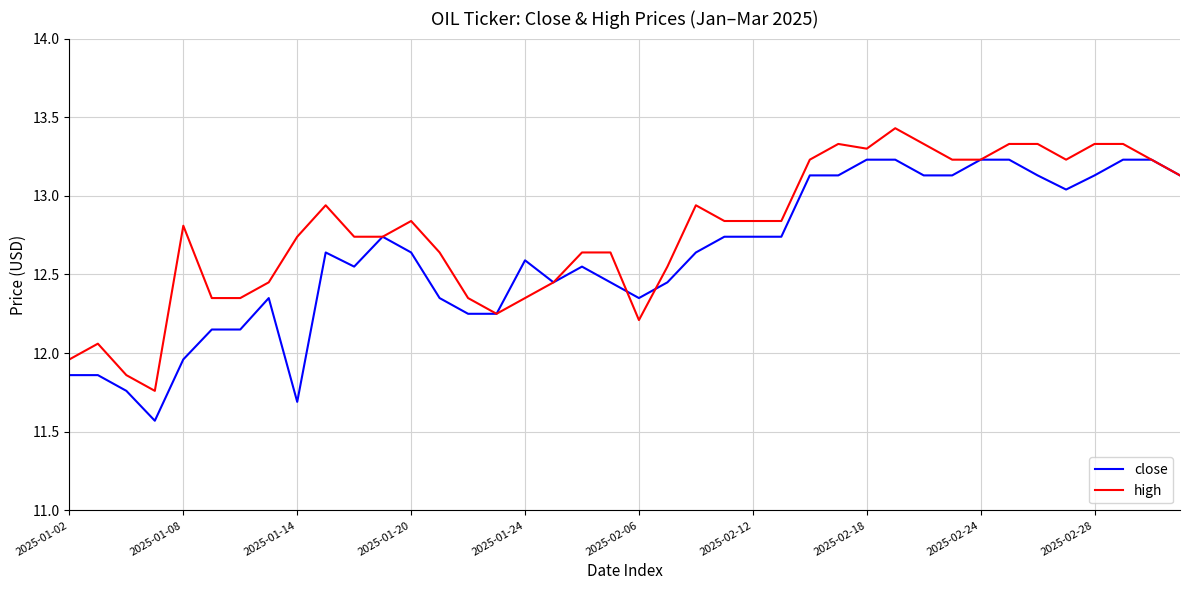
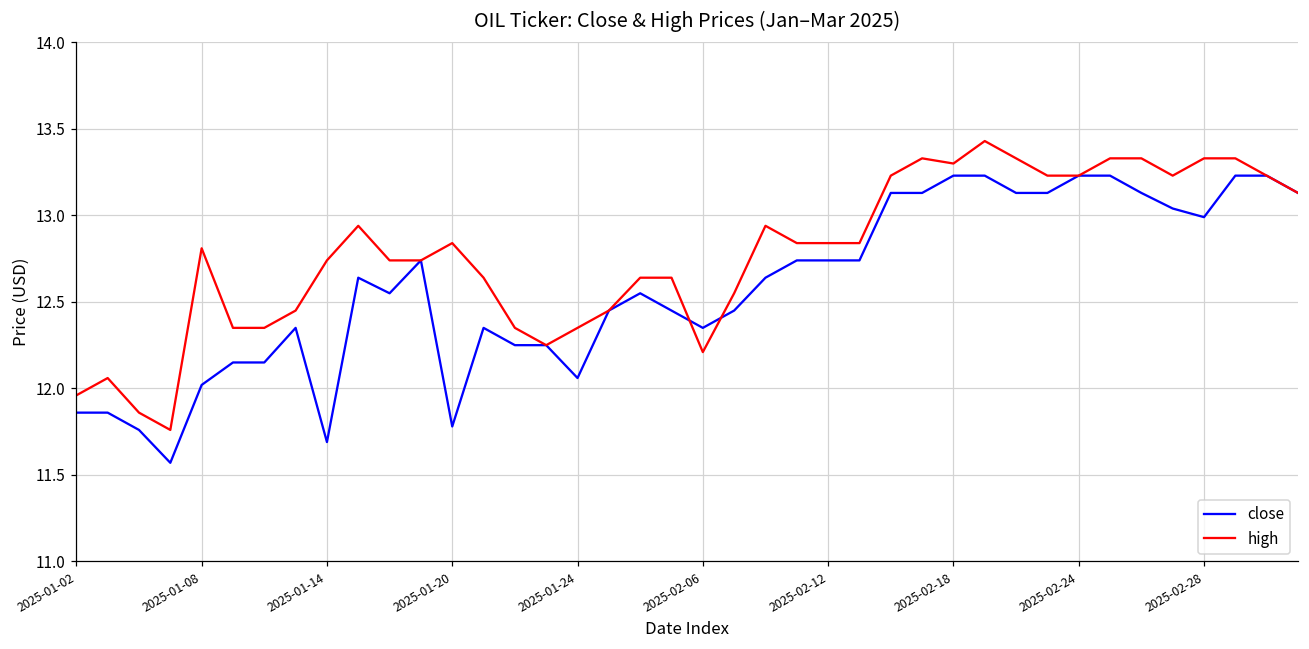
close, 2025-01-08: 11.96 -> 12.02
close, 2025-01-20: 12.64 -> 11.78
close, 2025-01-24: 12.59 -> 12.06
close, 2025-02-28: 13.13 -> 12.99
